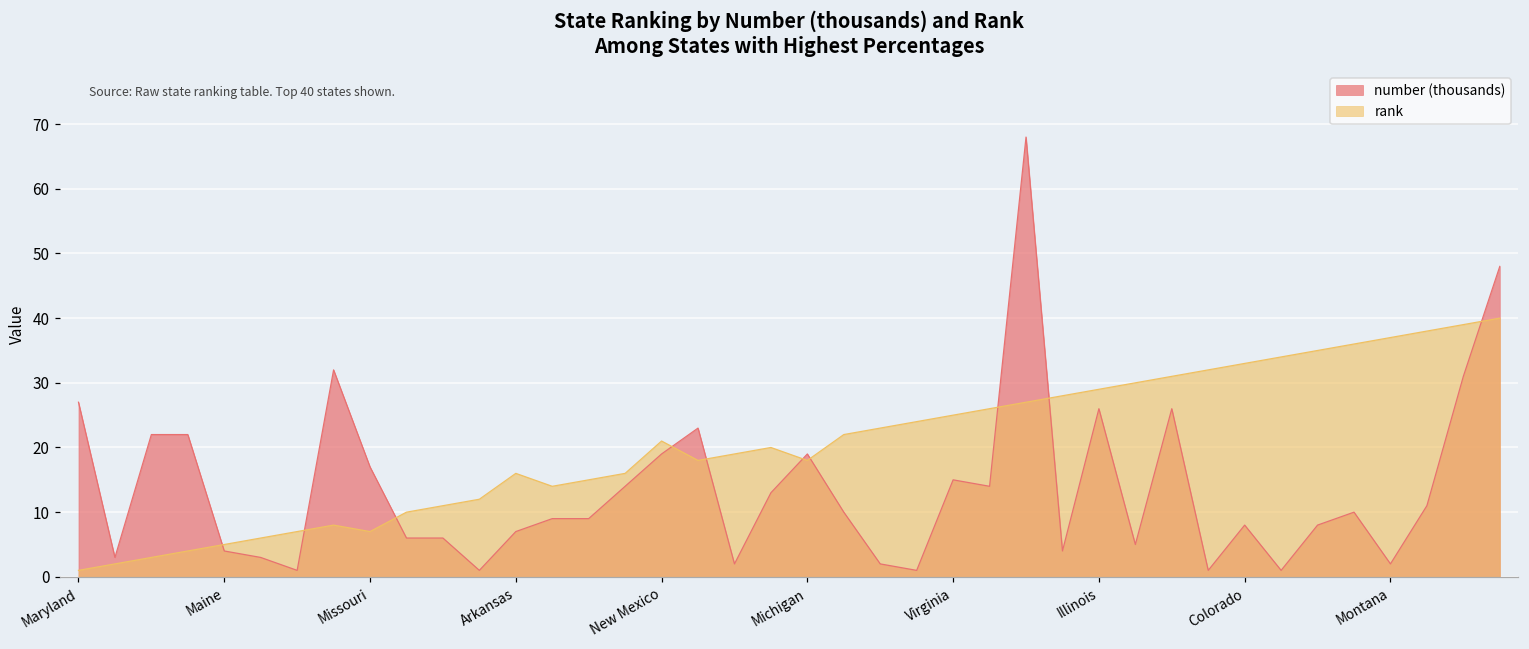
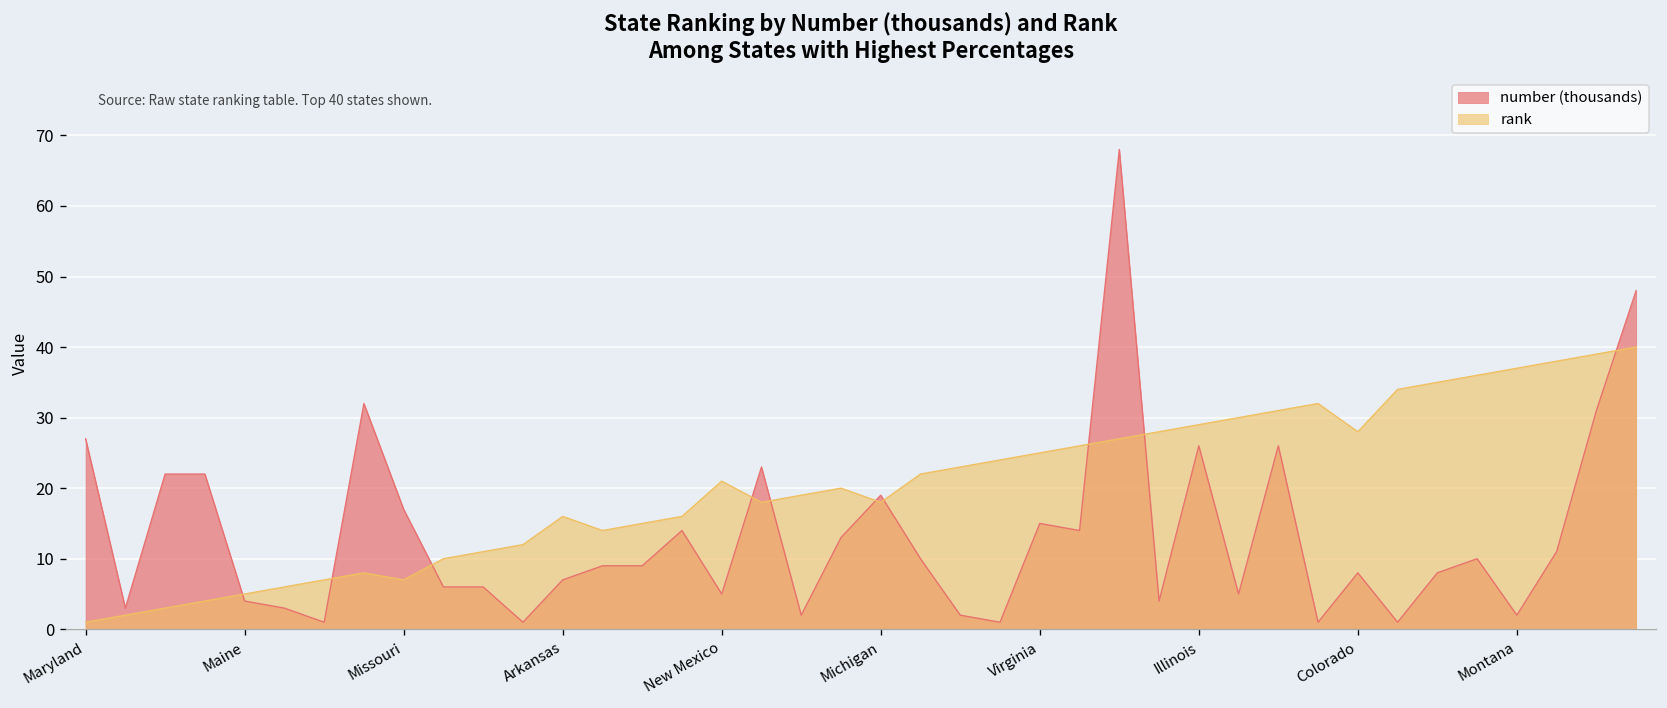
number (thousands), New Mexico: 19 -> 5
rank, Colorado: 33 -> 28
